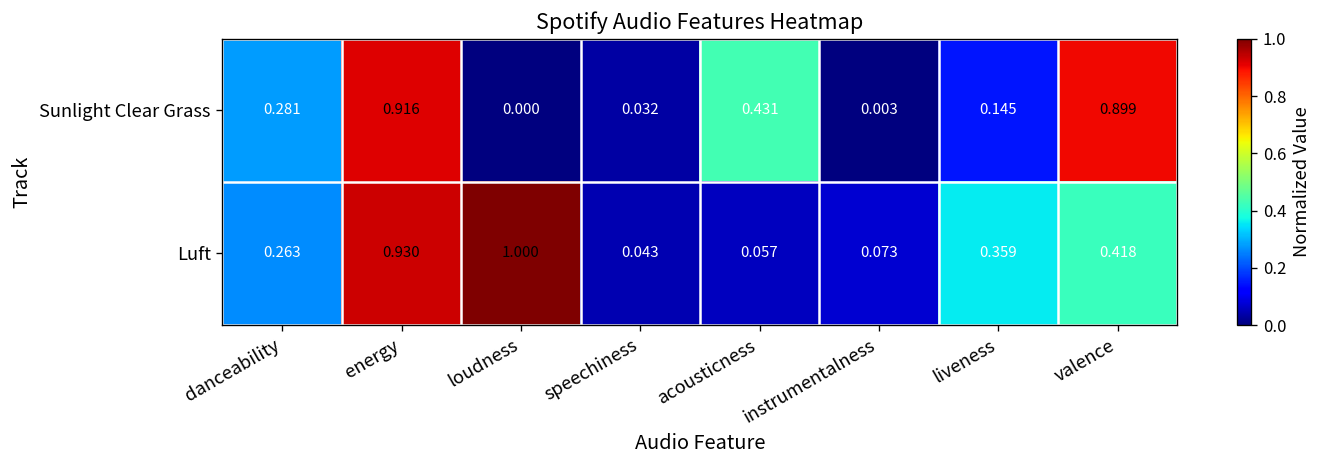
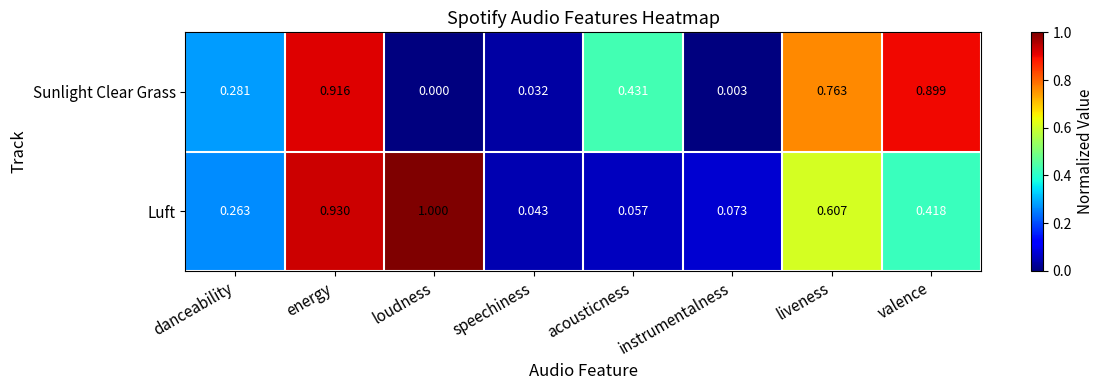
Sunlight Clear Grass, liveness: 0.145 -> 0.763
Luft, liveness: 0.359 -> 0.607
